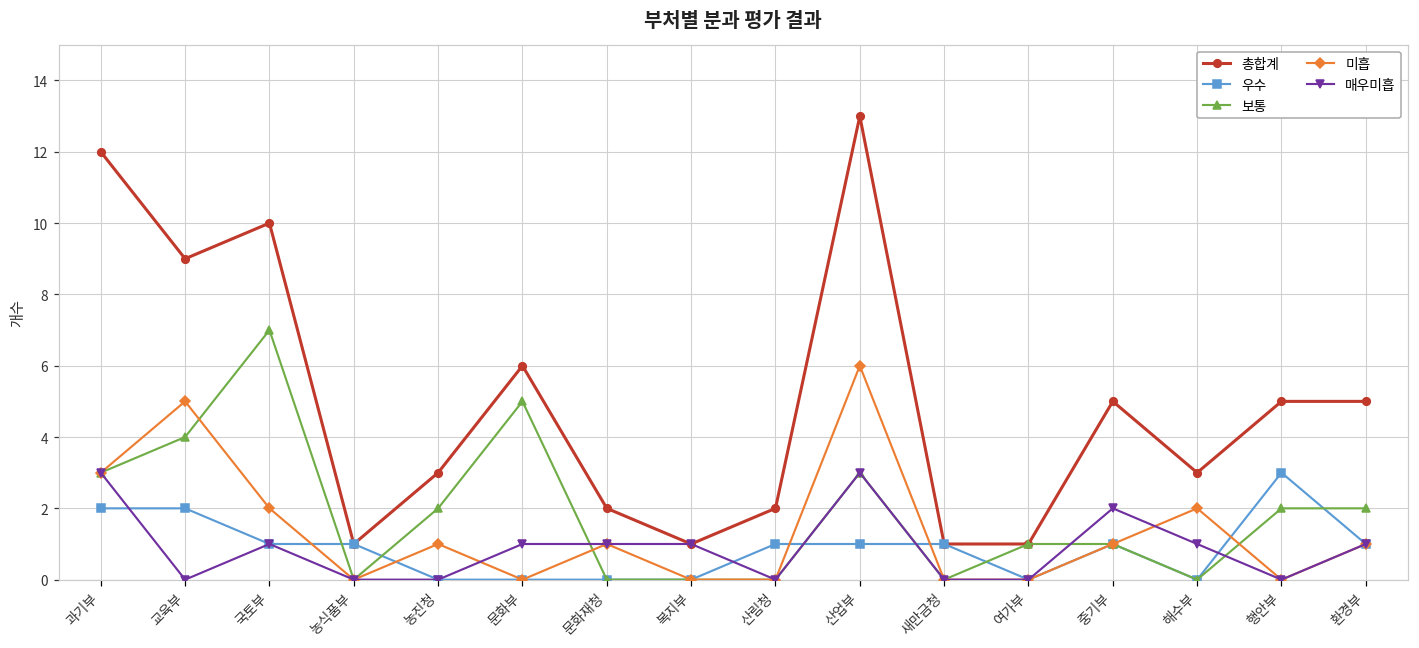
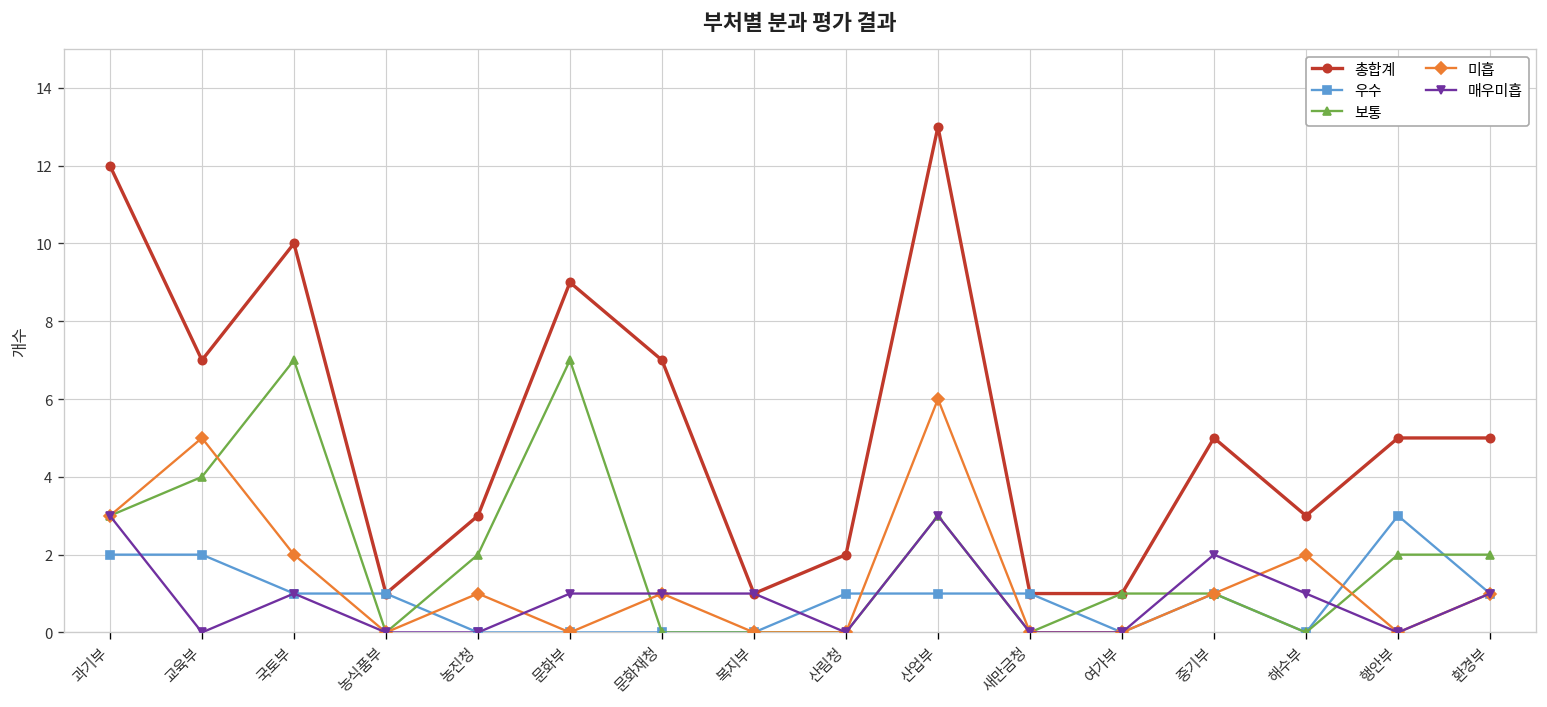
총합계, 교육부: 9 -> 7
총합계, 문화부: 6 -> 9
보통, 문화부: 5 -> 7
총합계, 문화재청: 2 -> 7
